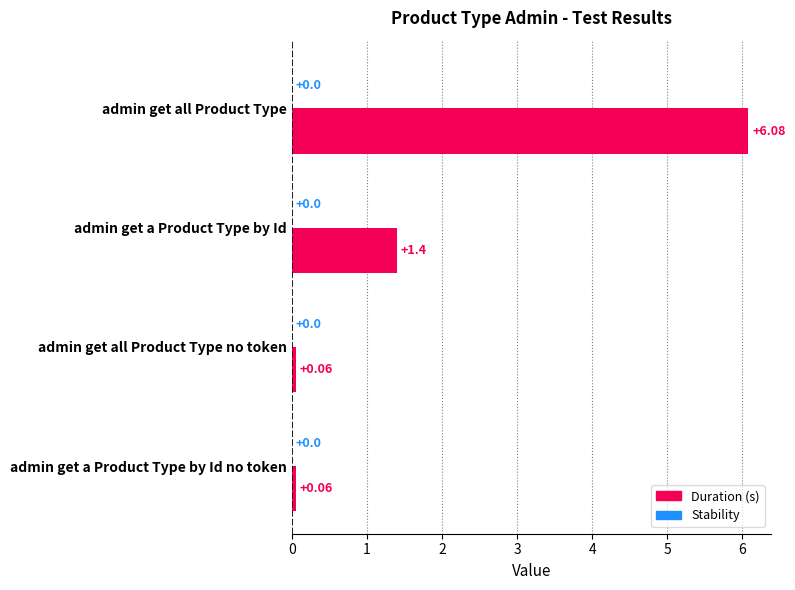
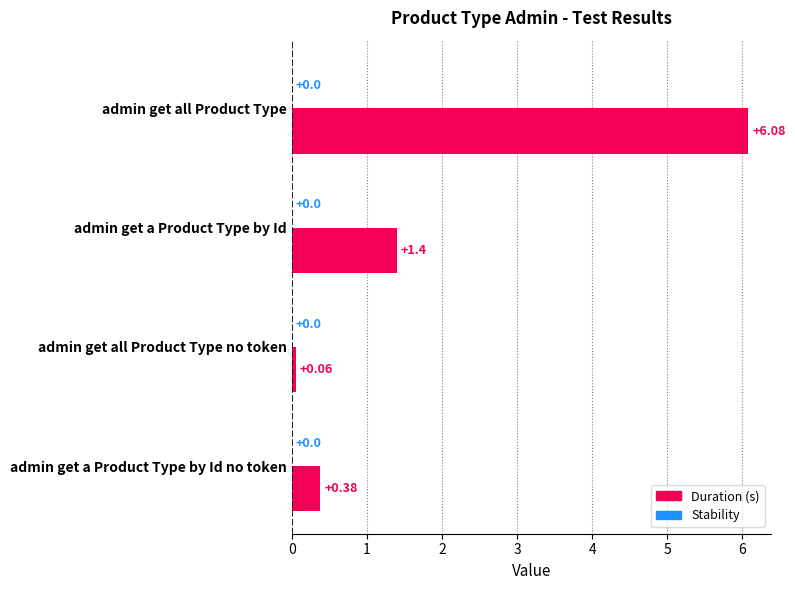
Duration (s), admin get a Product Type by Id no token: +0.06 -> +0.38
